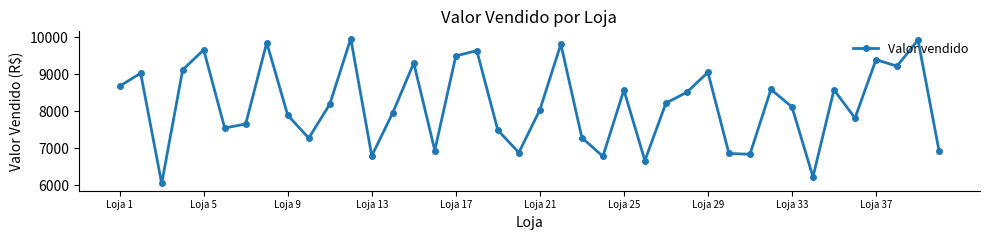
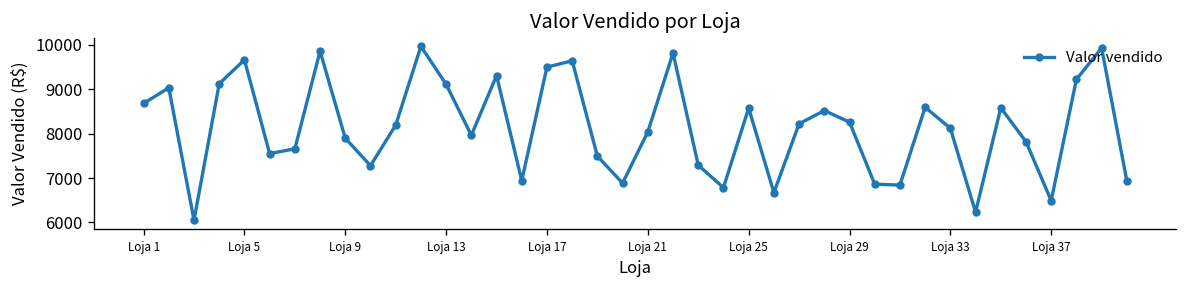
Loja 13: 6800 -> 9100
Loja 29: 9100 -> 8300
Loja 37: 9400 -> 6500
